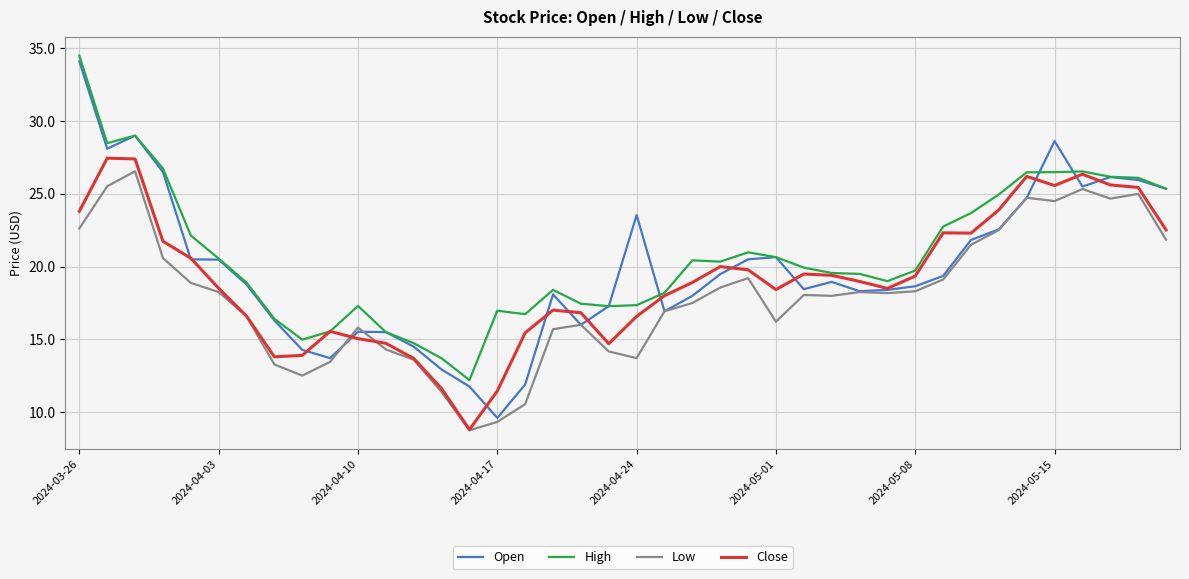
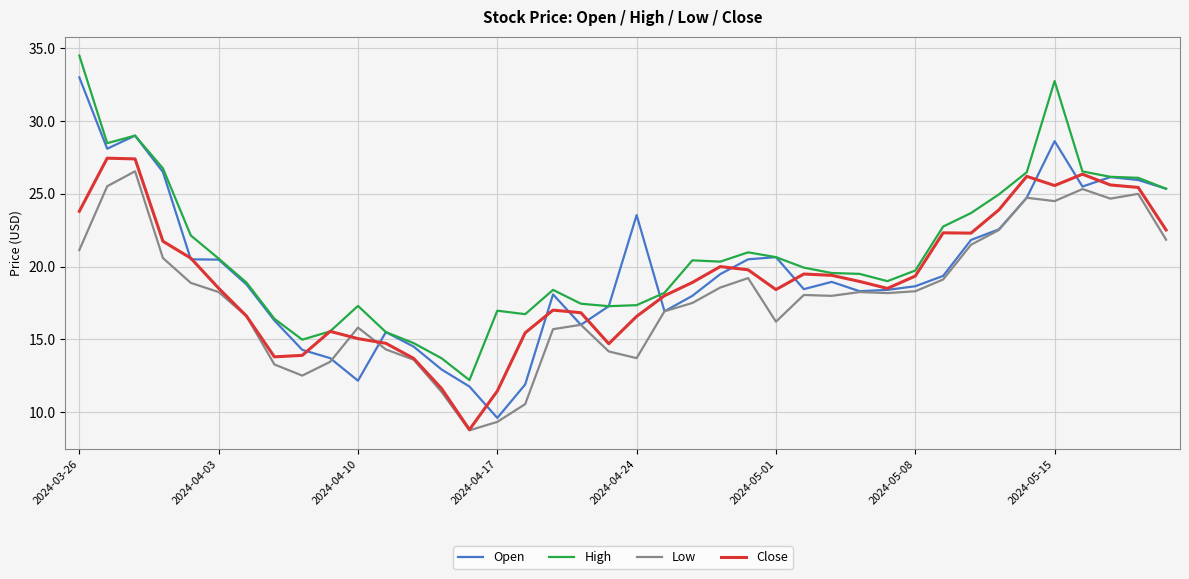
Open, 2024-03-26: 34.1 -> 33.0
Low, 2024-03-26: 22.6 -> 21.1
Open, 2024-04-10: 15.5 -> 12.2
High, 2024-05-15: 26.5 -> 32.8
